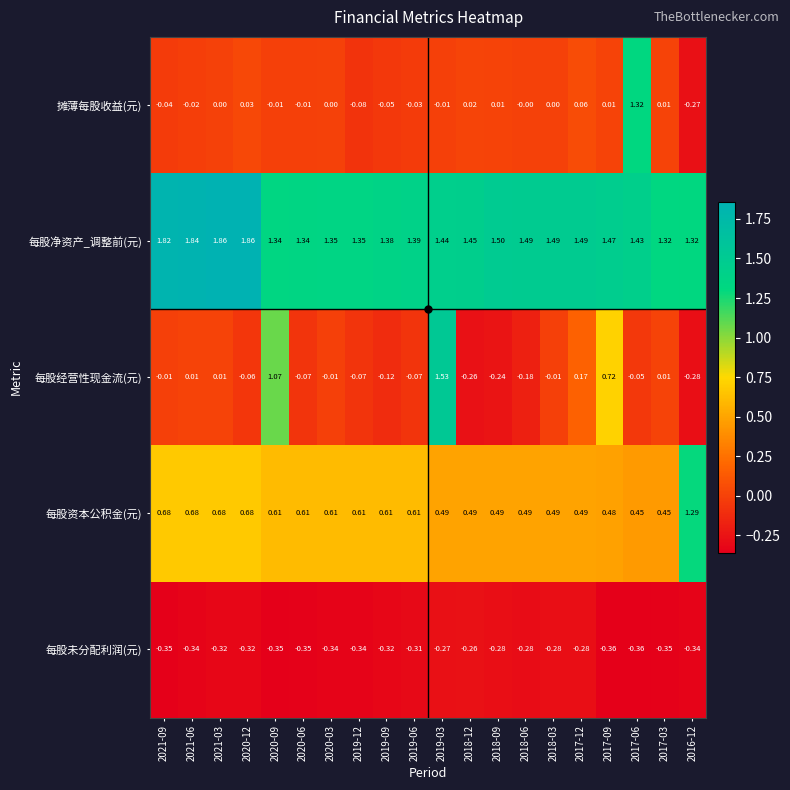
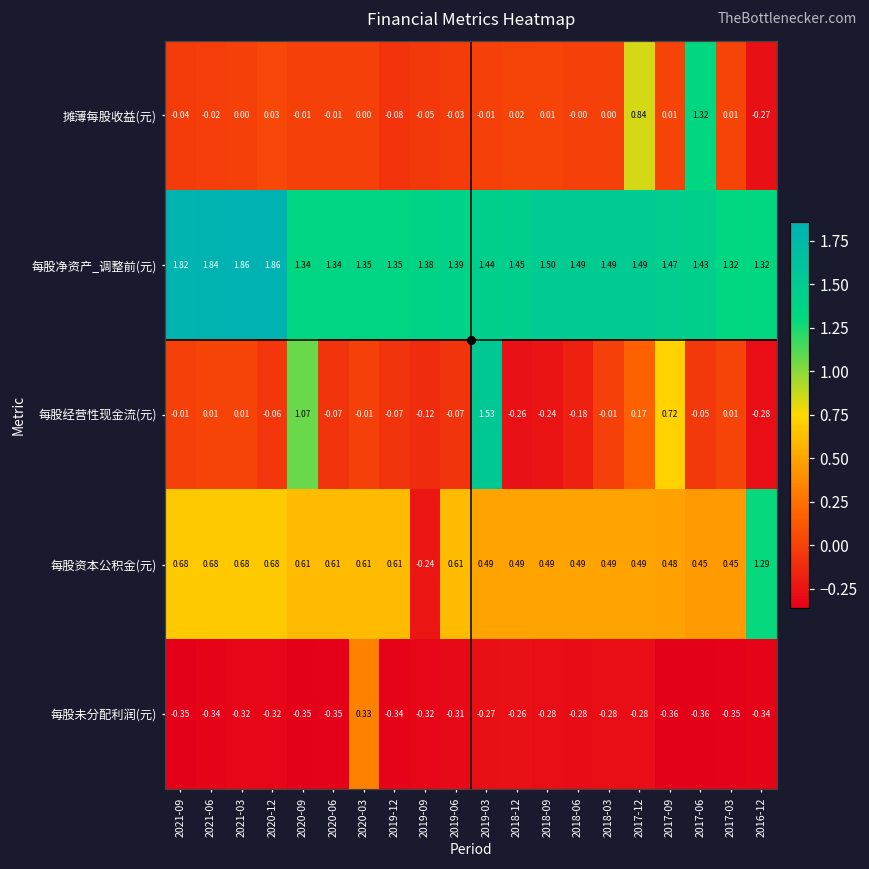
摊薄每股收益(元), 2017-12: 0.06 -> 0.84
每股资本公积金(元), 2019-09: 0.61 -> -0.24
每股未分配利润(元), 2020-03: -0.34 -> 0.33
